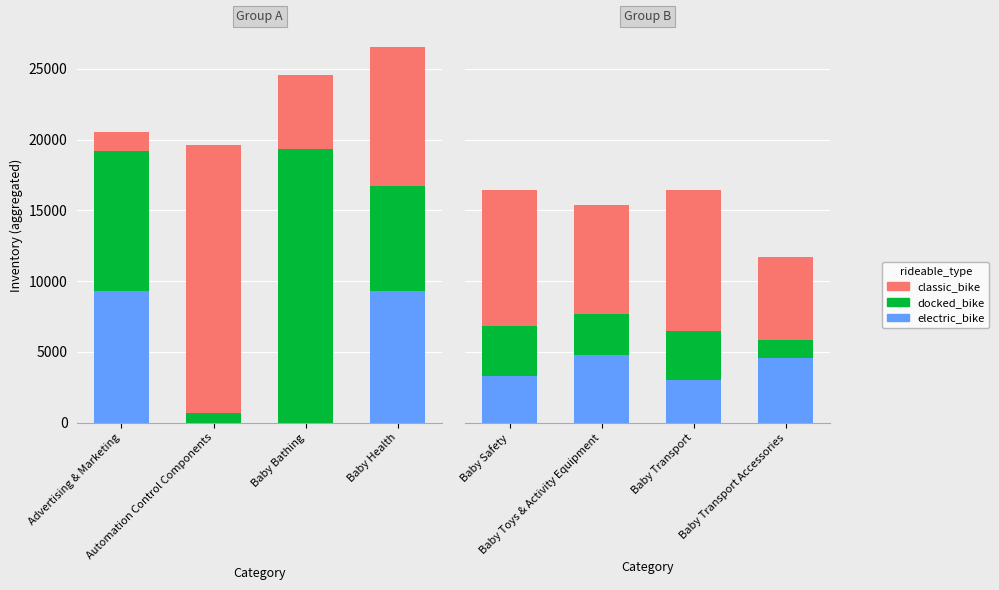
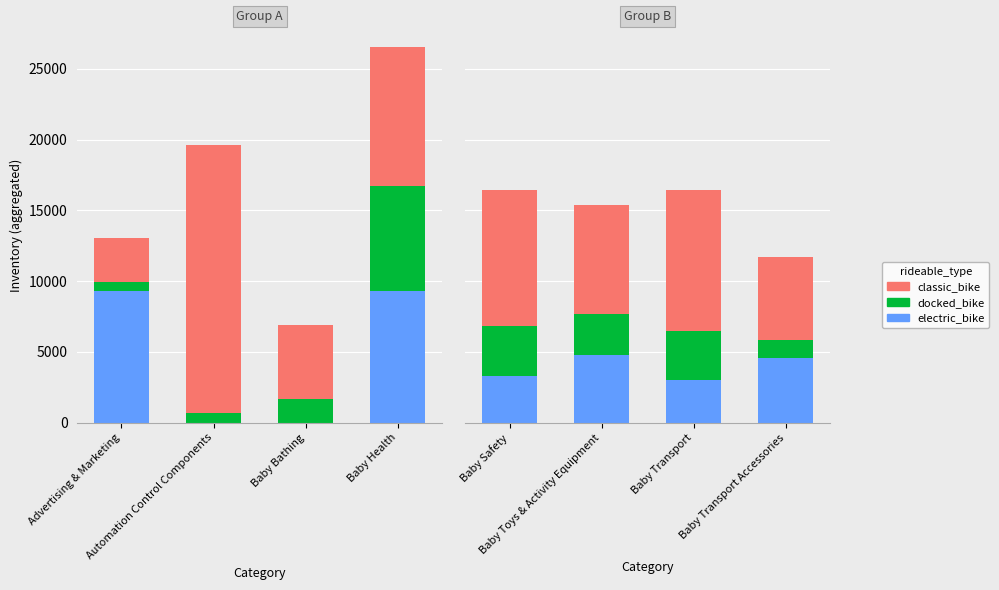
Group A, docked_bike, Advertising & Marketing: 9900 -> 700
Group A, classic_bike, Advertising & Marketing: 1300 -> 3100
Group A, docked_bike, Baby Bathing: 19300 -> 1600
